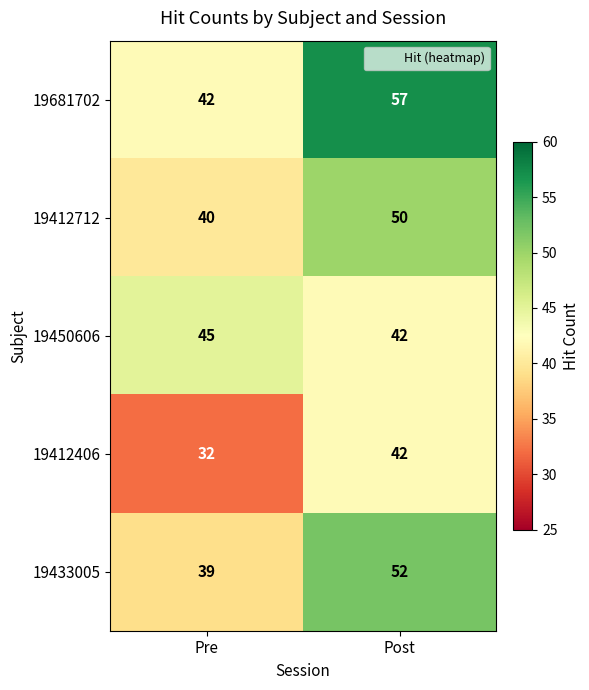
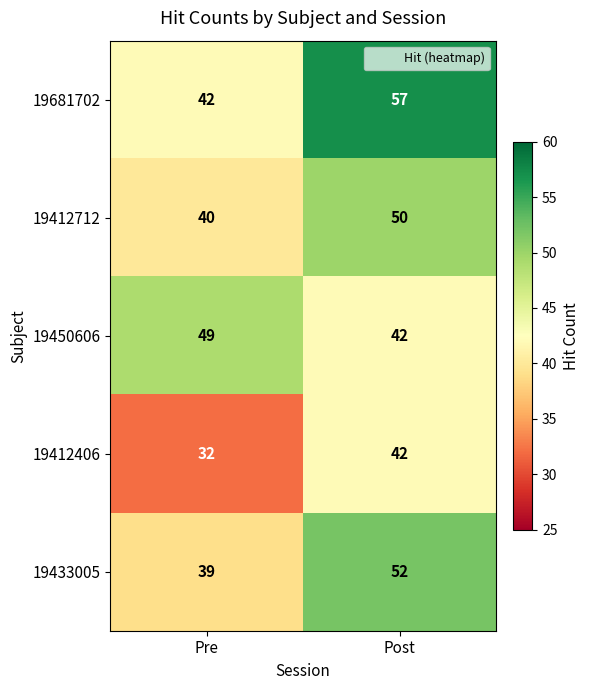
19450606, Pre: 45 -> 49
